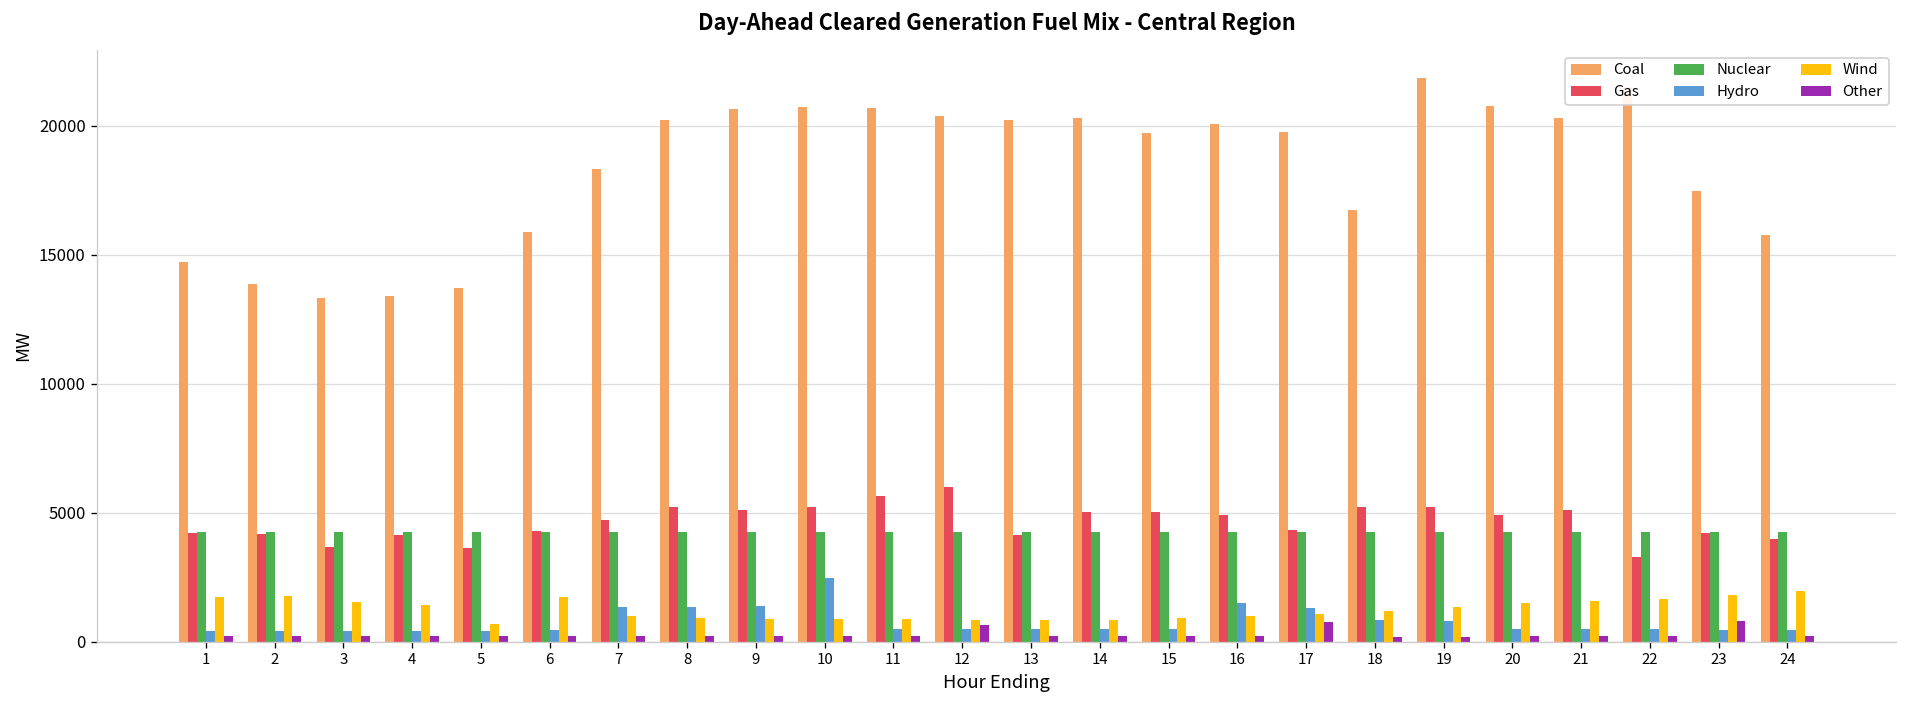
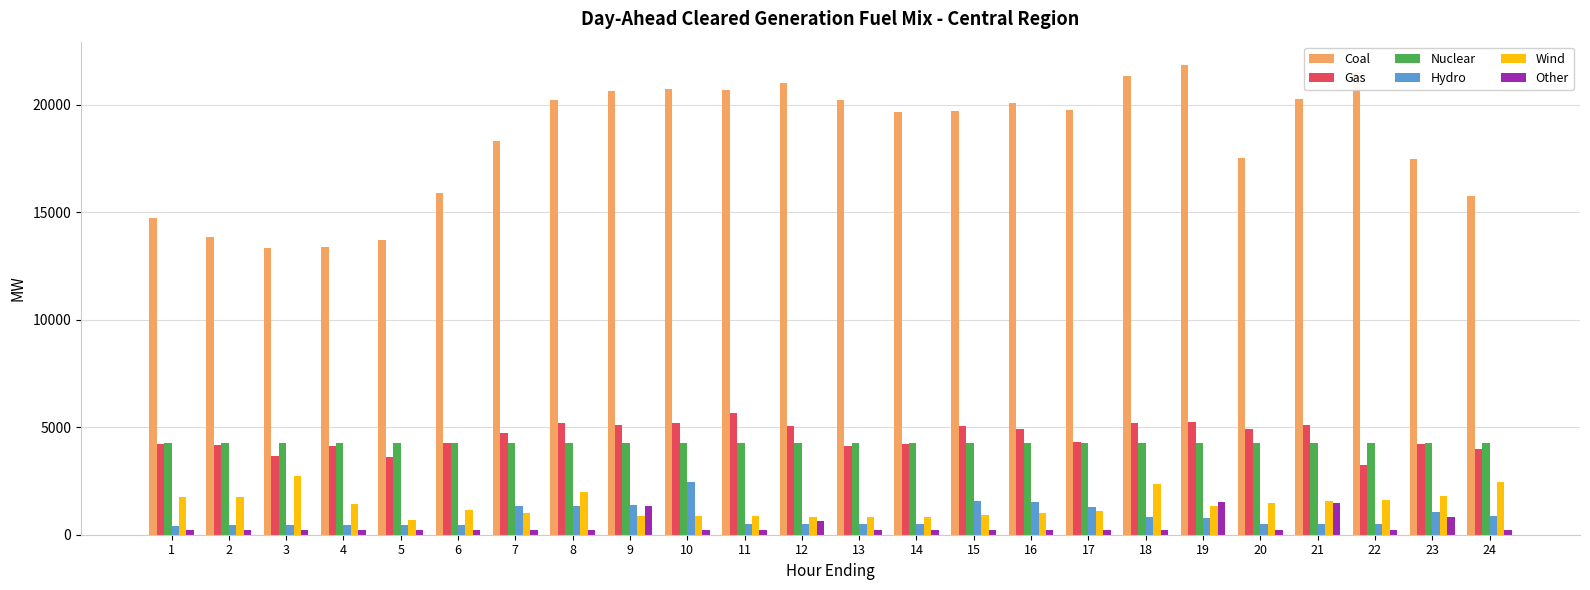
Wind, 3: 1600 -> 2800
Wind, 6: 1700 -> 1200
Wind, 8: 900 -> 2000
Other, 9: 200 -> 1300
Coal, 12: 20400 -> 21000
Gas, 12: 6000 -> 5000
Coal, 14: 20300 -> 19700
Gas, 14: 5000 -> 4200
Hydro, 15: 500 -> 1600
Other, 17: 800 -> 200
Coal, 18: 16700 -> 21300
Wind, 18: 1200 -> 2300
Other, 19: 200 -> 1500
Coal, 20: 20800 -> 17500
Other, 21: 200 -> 1500
Hydro, 23: 500 -> 1100
Hydro, 24: 400 -> 900
Wind, 24: 2000 -> 2500
